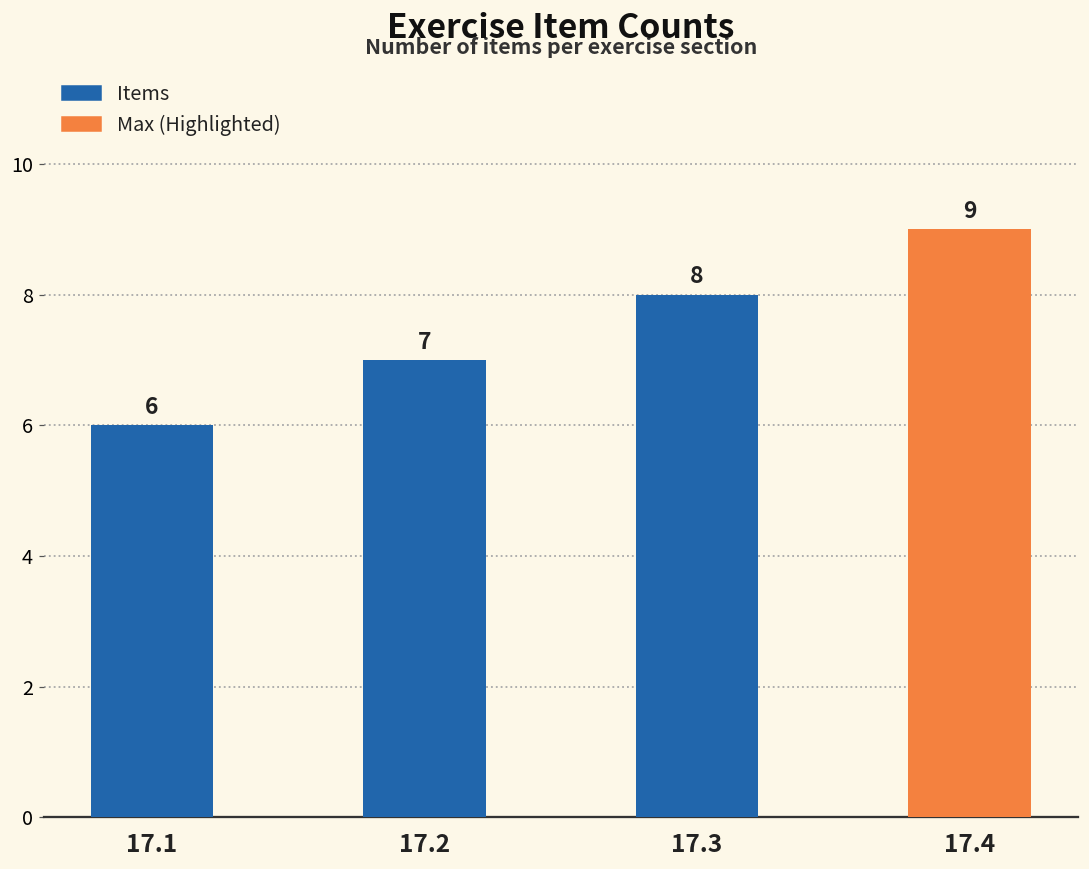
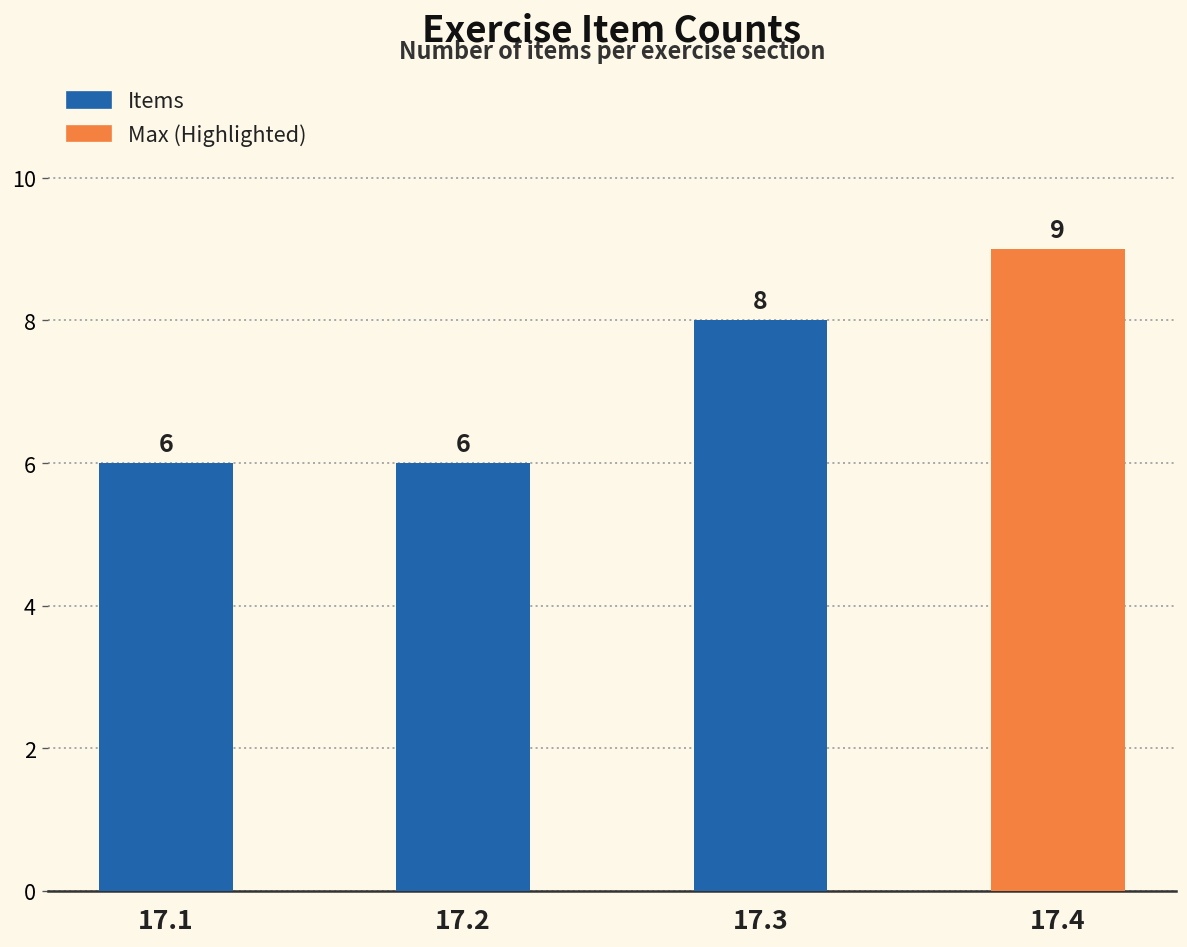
17.2: 7 -> 6
